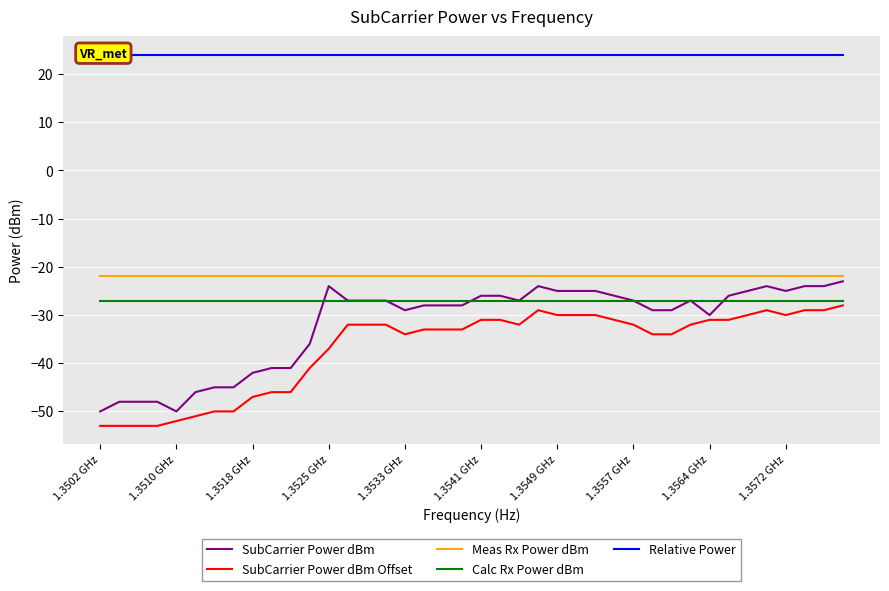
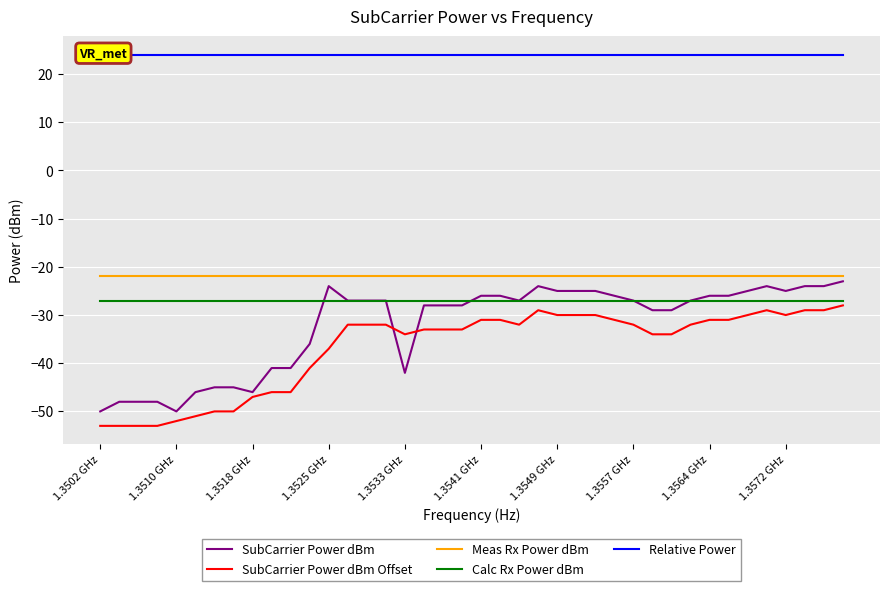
SubCarrier Power dBm, 1.3518 GHz: -42 -> -46
SubCarrier Power dBm, 1.3533 GHz: -29 -> -42
SubCarrier Power dBm, 1.3564 GHz: -30 -> -26
